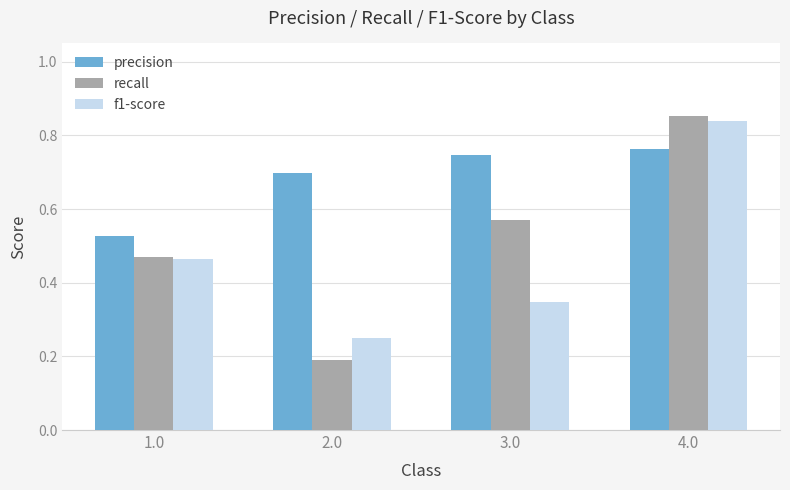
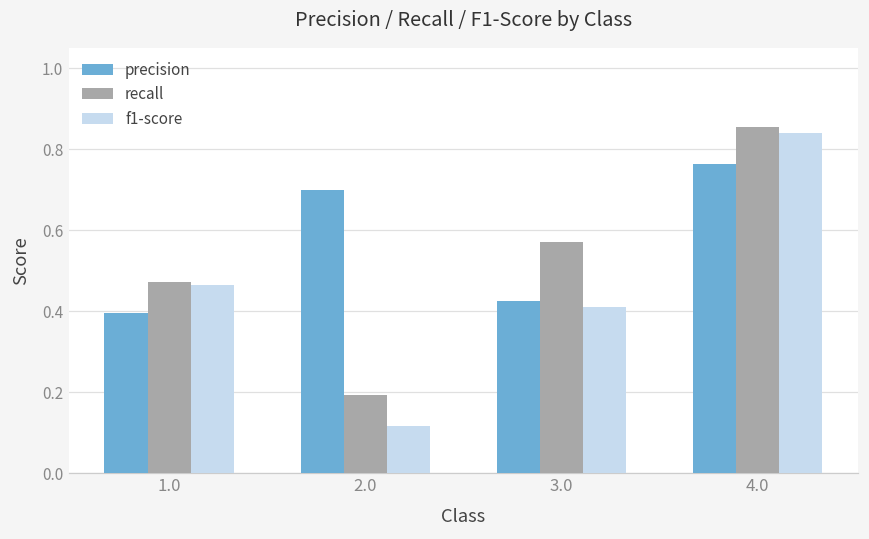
precision, 1.0: 0.53 -> 0.40
f1-score, 2.0: 0.25 -> 0.12
precision, 3.0: 0.75 -> 0.43
f1-score, 3.0: 0.35 -> 0.41
